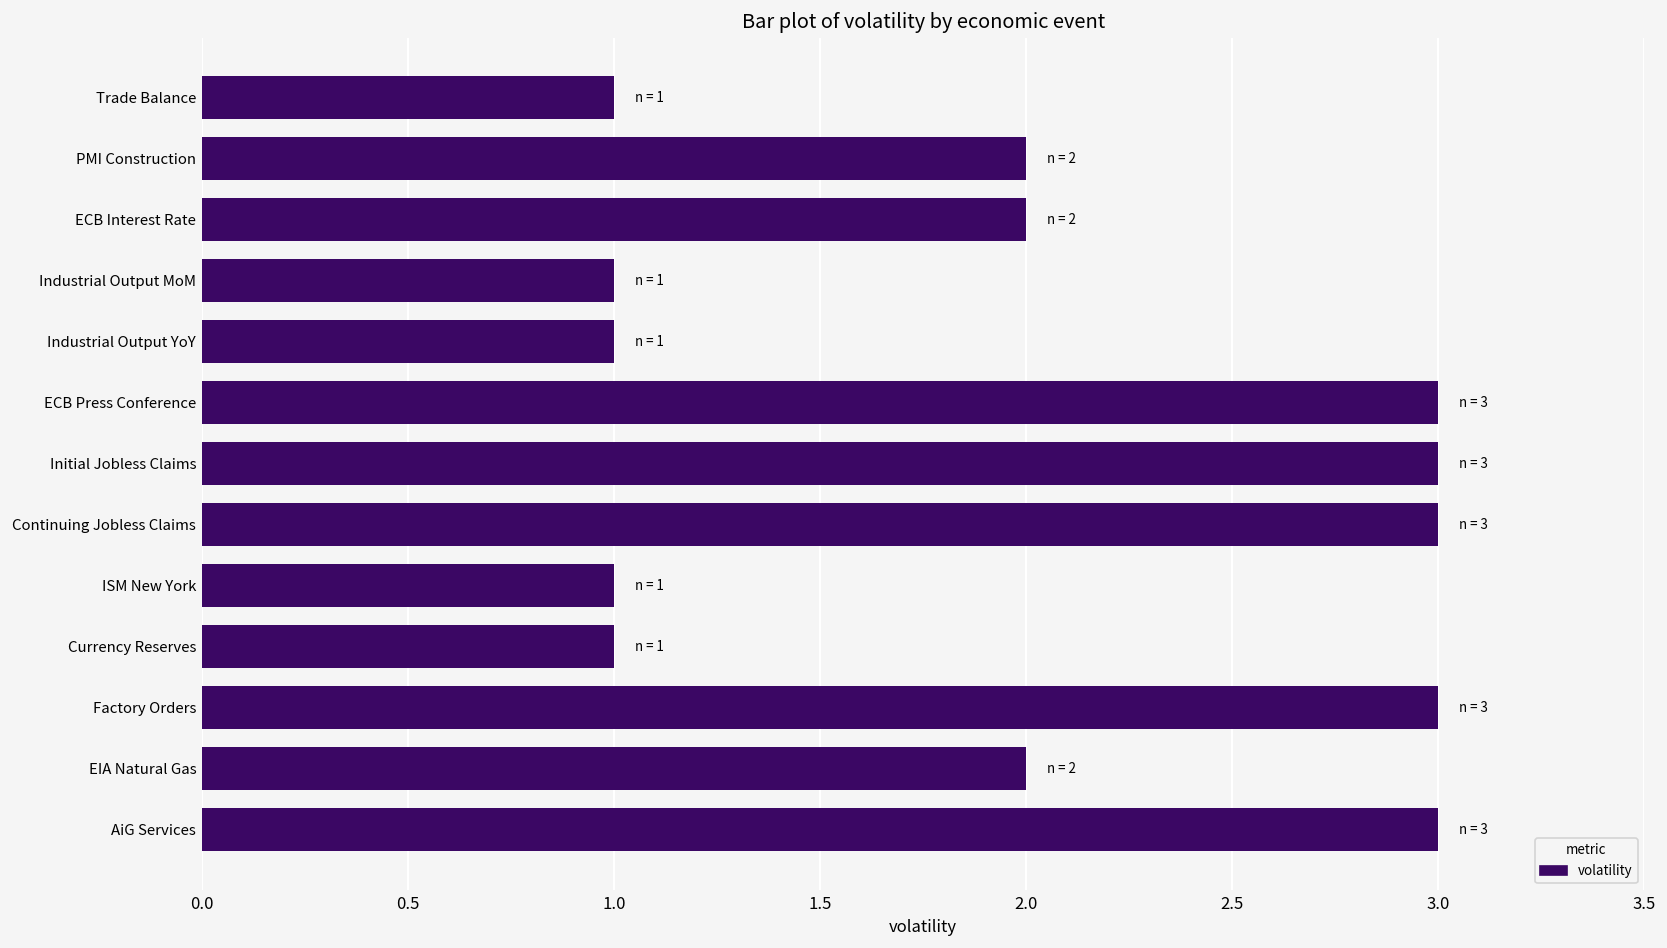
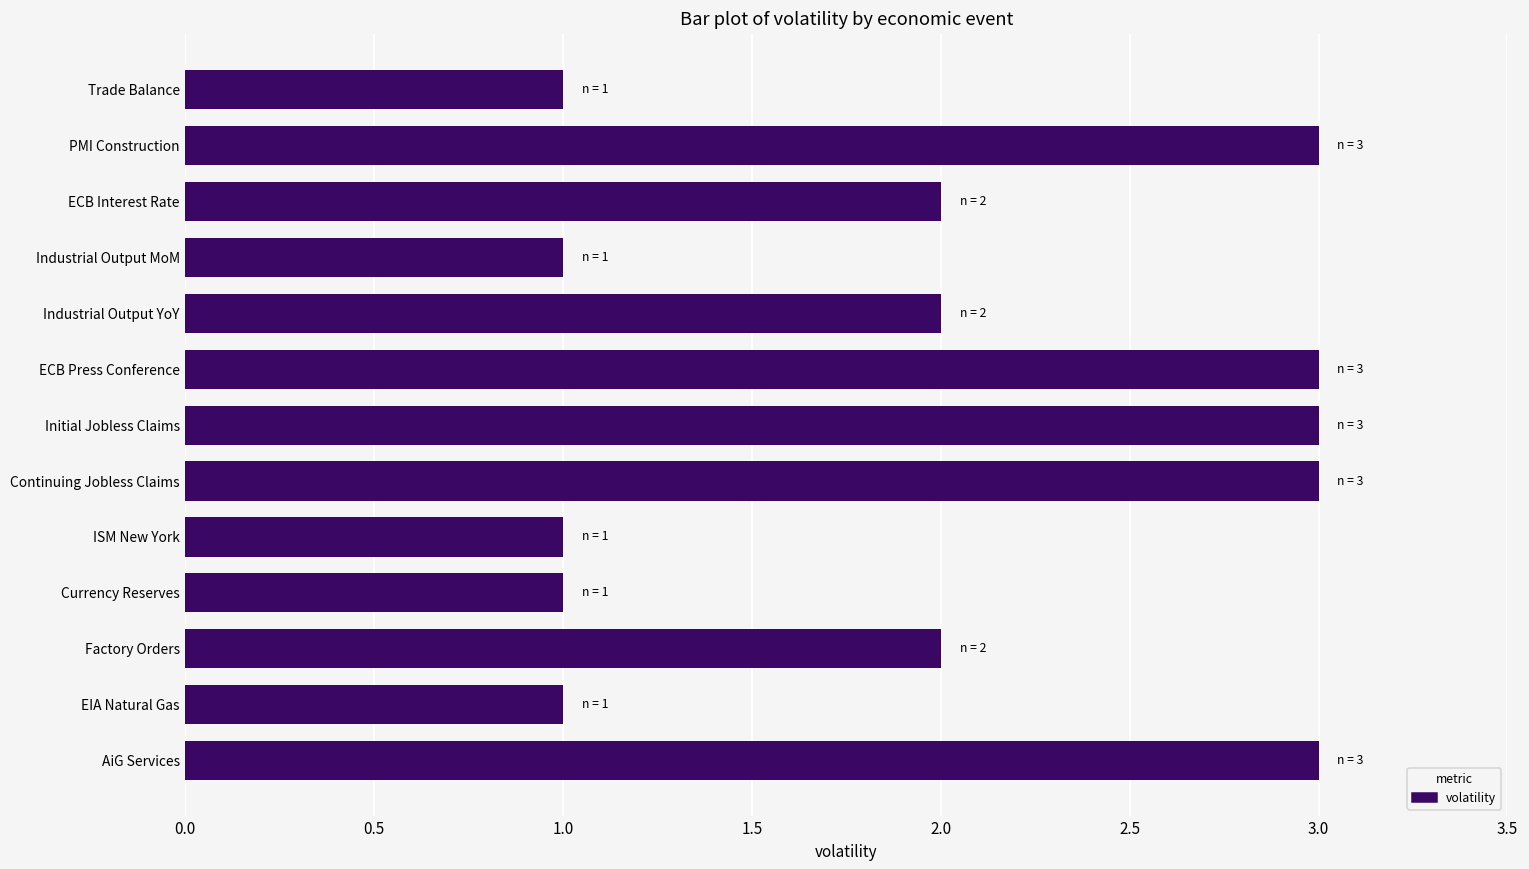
PMI Construction: 2 -> 3
Industrial Output YoY: 1 -> 2
Factory Orders: 3 -> 2
EIA Natural Gas: 2 -> 1
